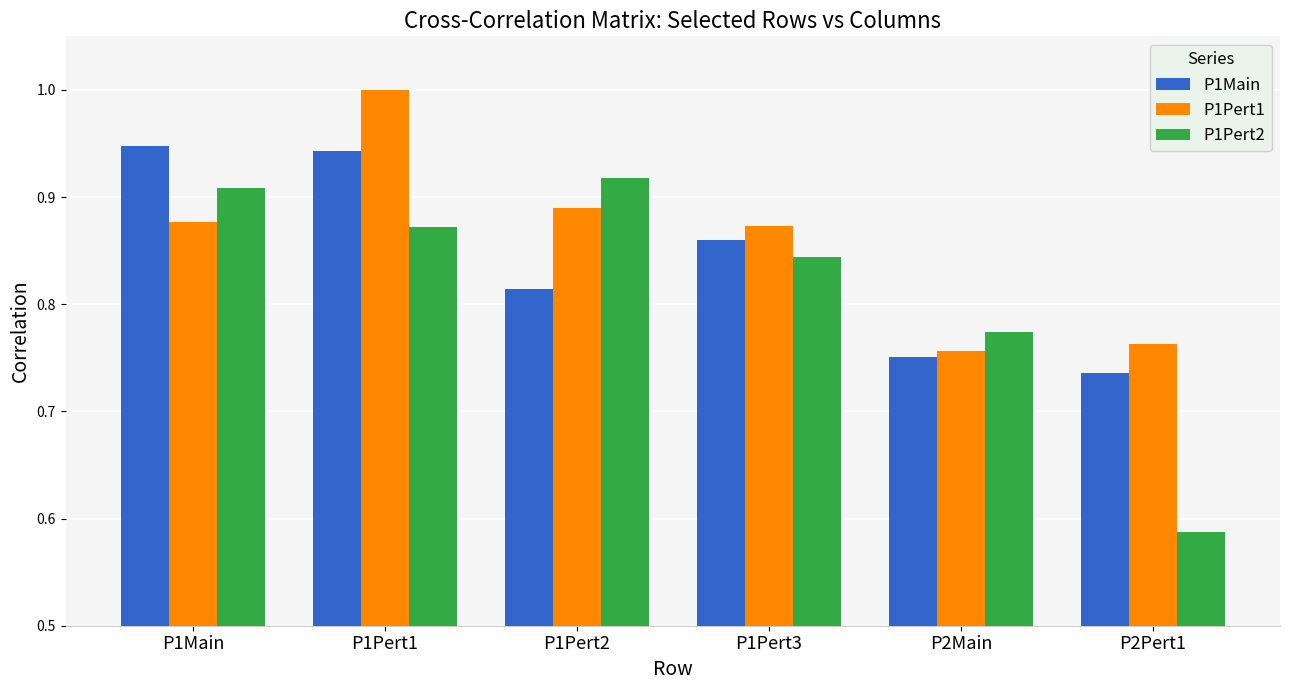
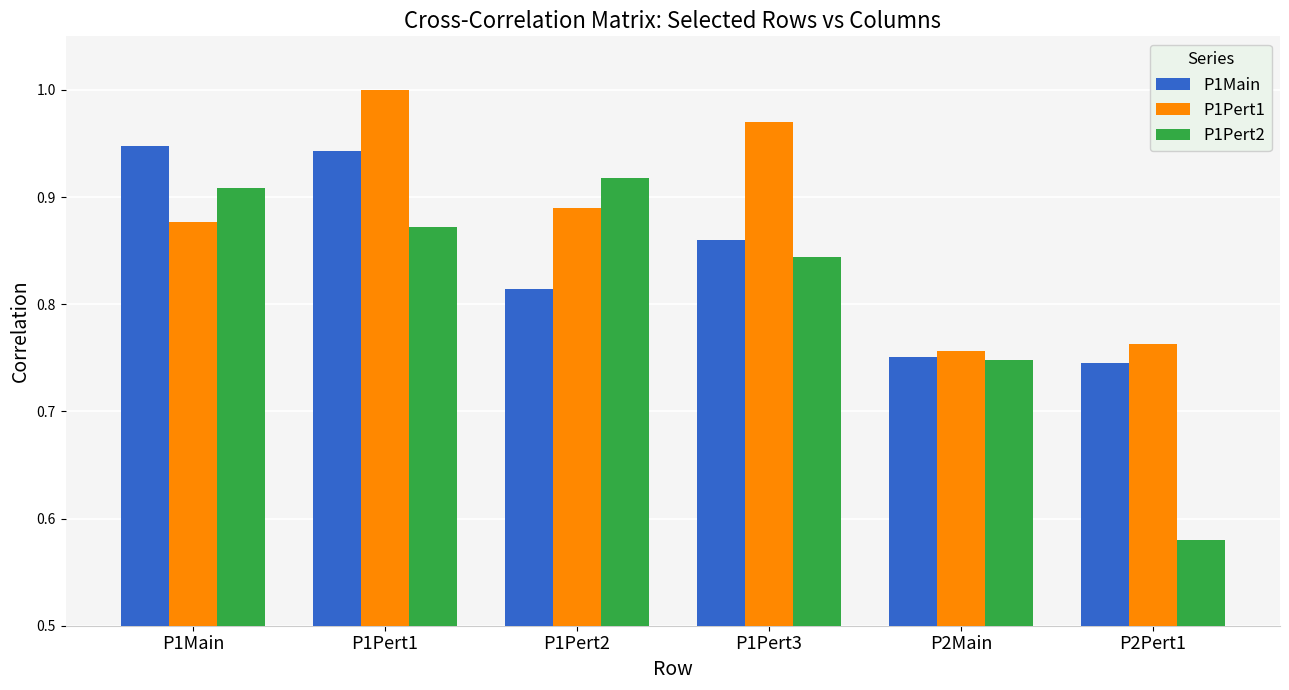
P1Pert1, P1Pert3: 0.873 -> 0.970
P1Pert2, P2Main: 0.774 -> 0.748
P1Main, P2Pert1: 0.736 -> 0.745
P1Pert2, P2Pert1: 0.588 -> 0.580
